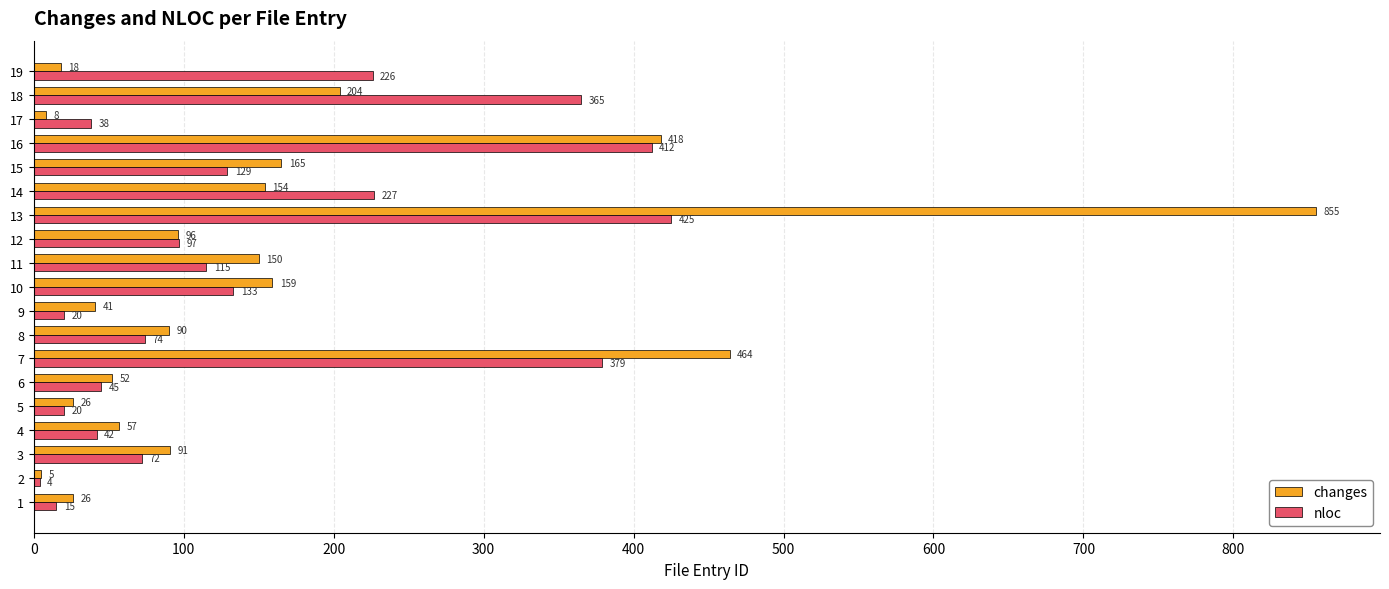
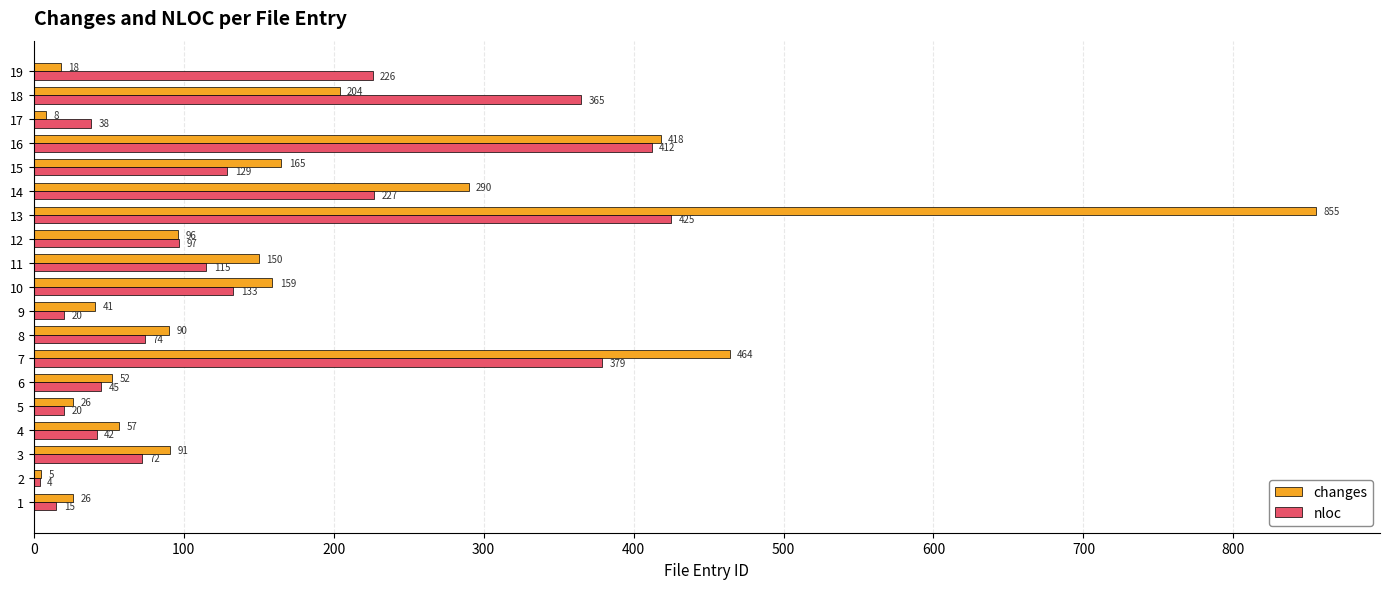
changes, 14: 154 -> 290
